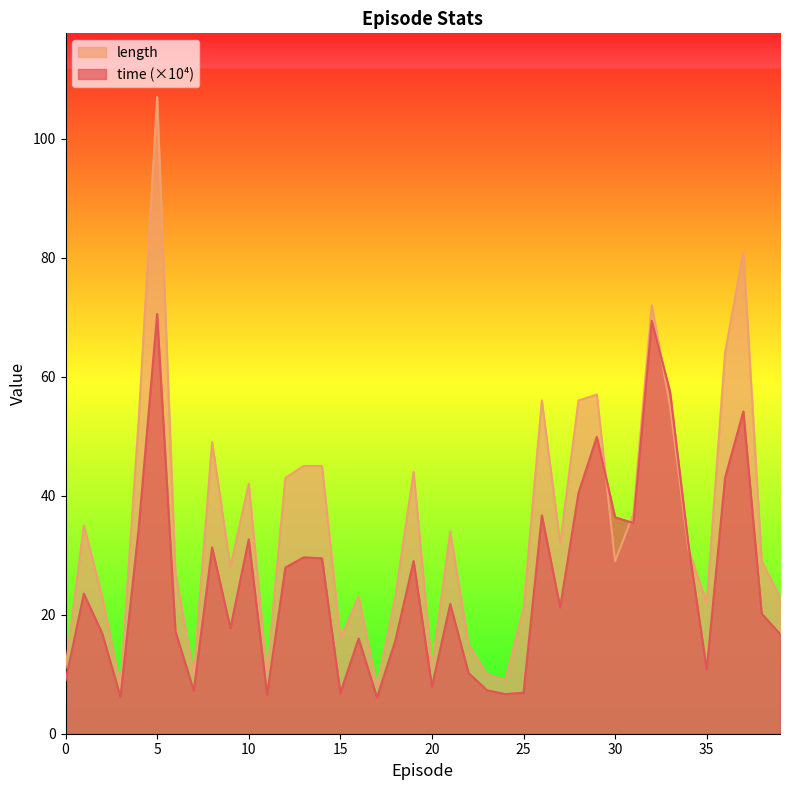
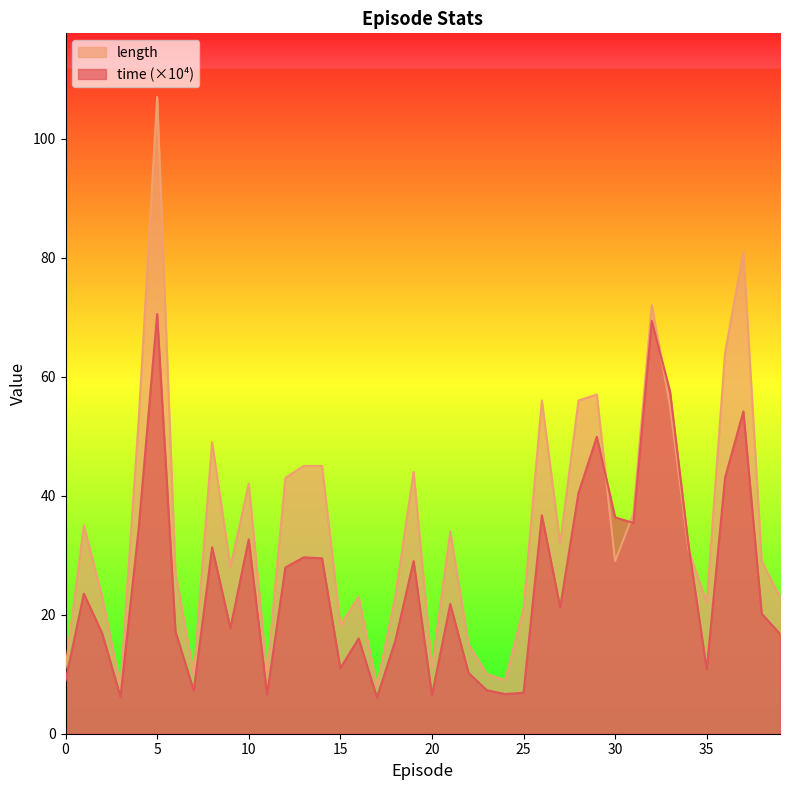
length, 15: 16 -> 18
time (×10⁴), 15: 7 -> 11
time (×10⁴), 20: 8 -> 6
